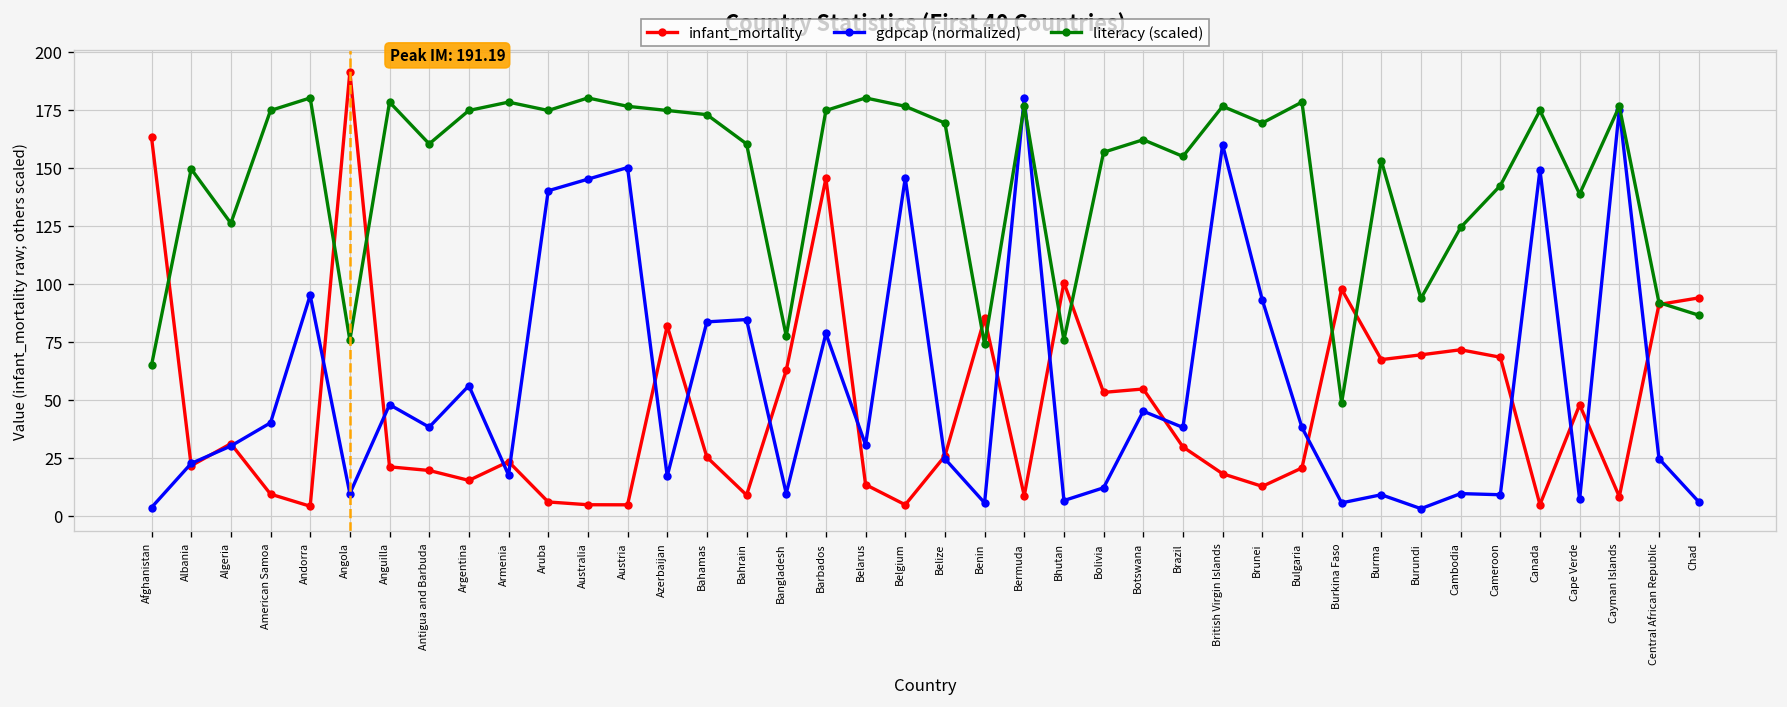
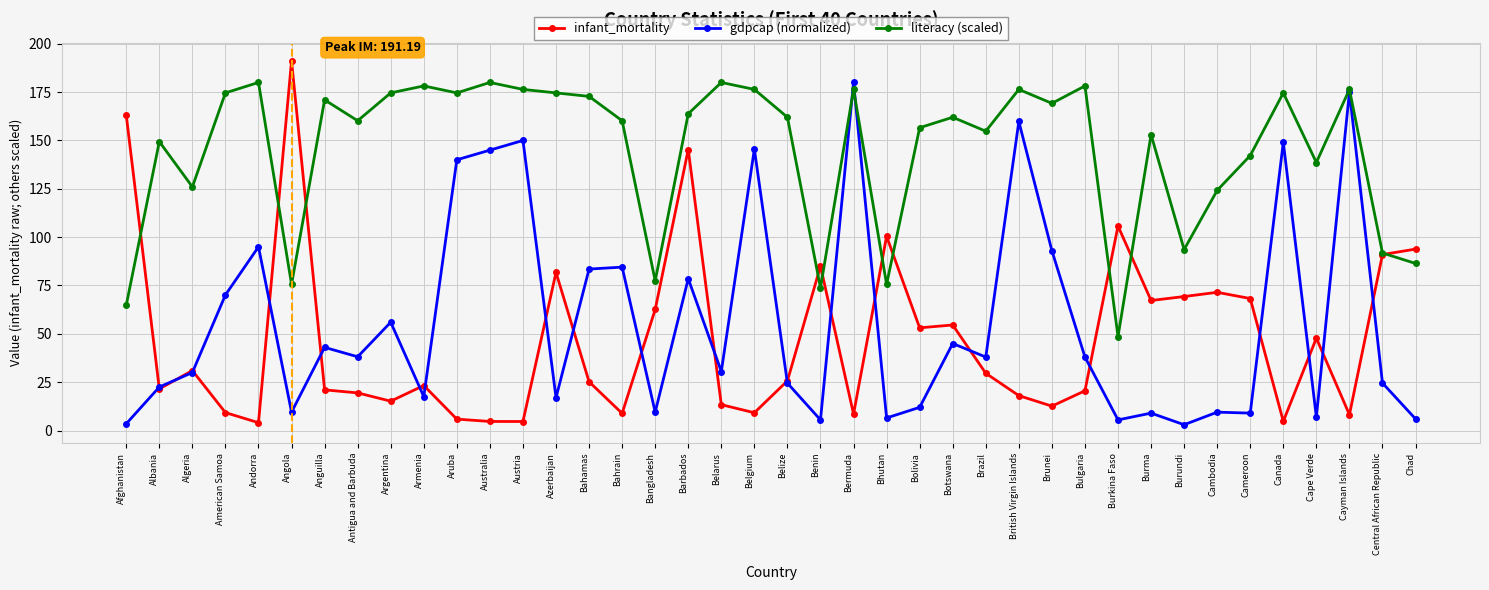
gdpcap (normalized), American Samoa: 40 -> 70
gdpcap (normalized), Anguilla: 48 -> 43
literacy (scaled), Anguilla: 178 -> 171
literacy (scaled), Barbados: 175 -> 164
infant_mortality, Belgium: 5 -> 9
literacy (scaled), Belize: 169 -> 162
infant_mortality, Burkina Faso: 98 -> 106
